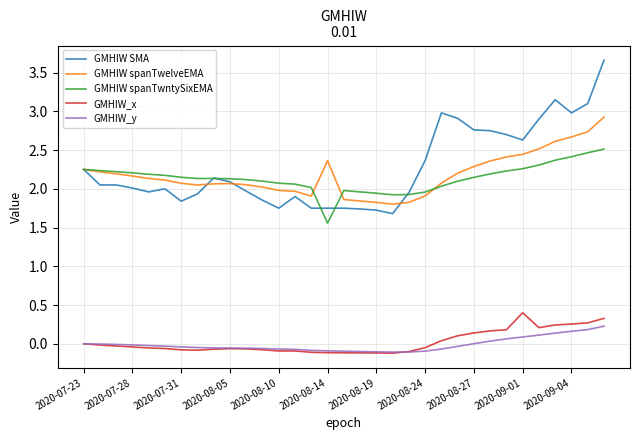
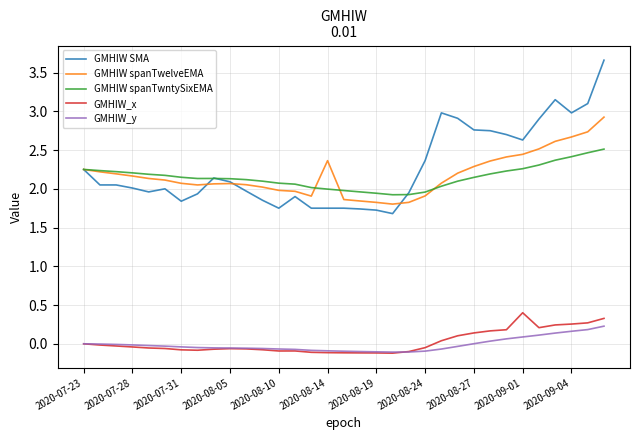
GMHIW spanTwntySixEMA, 2020-08-14: 1.6 -> 2.0
